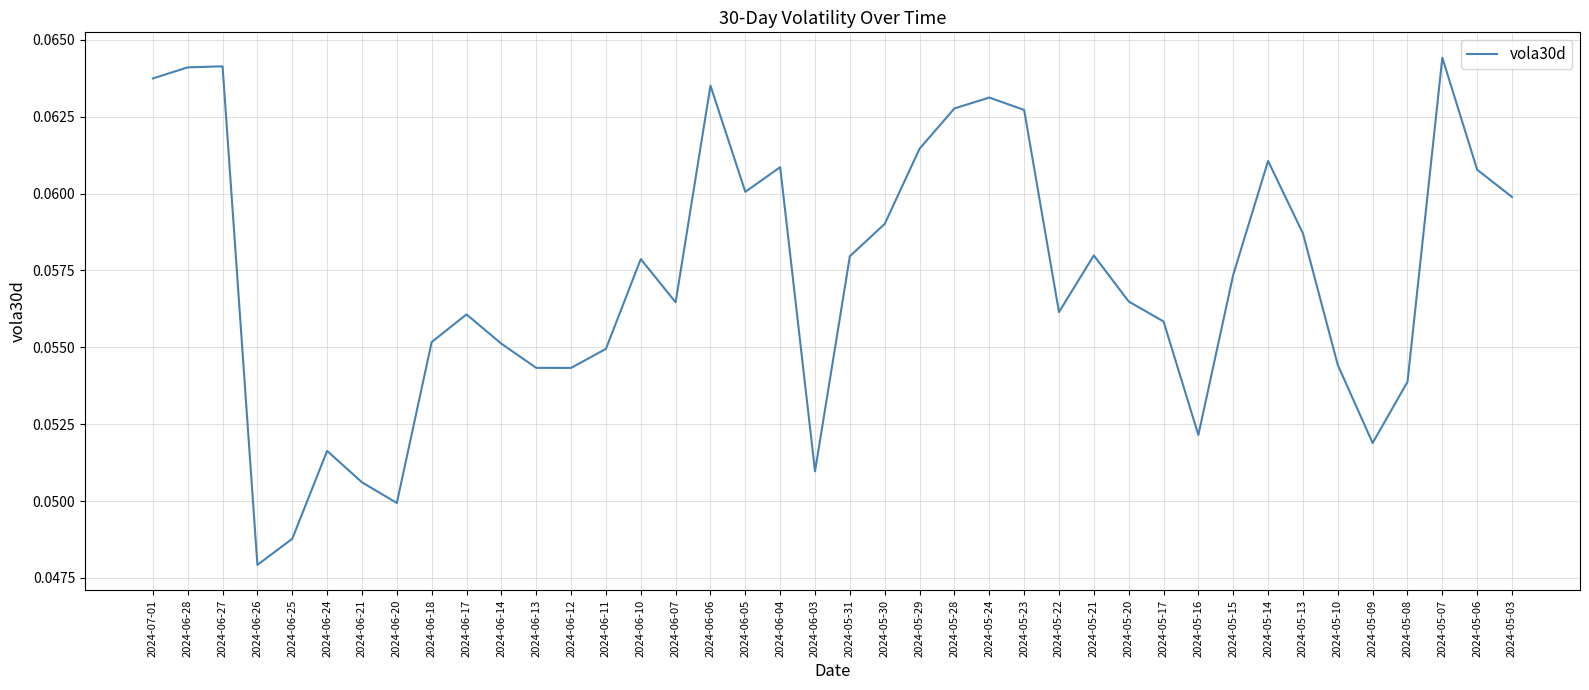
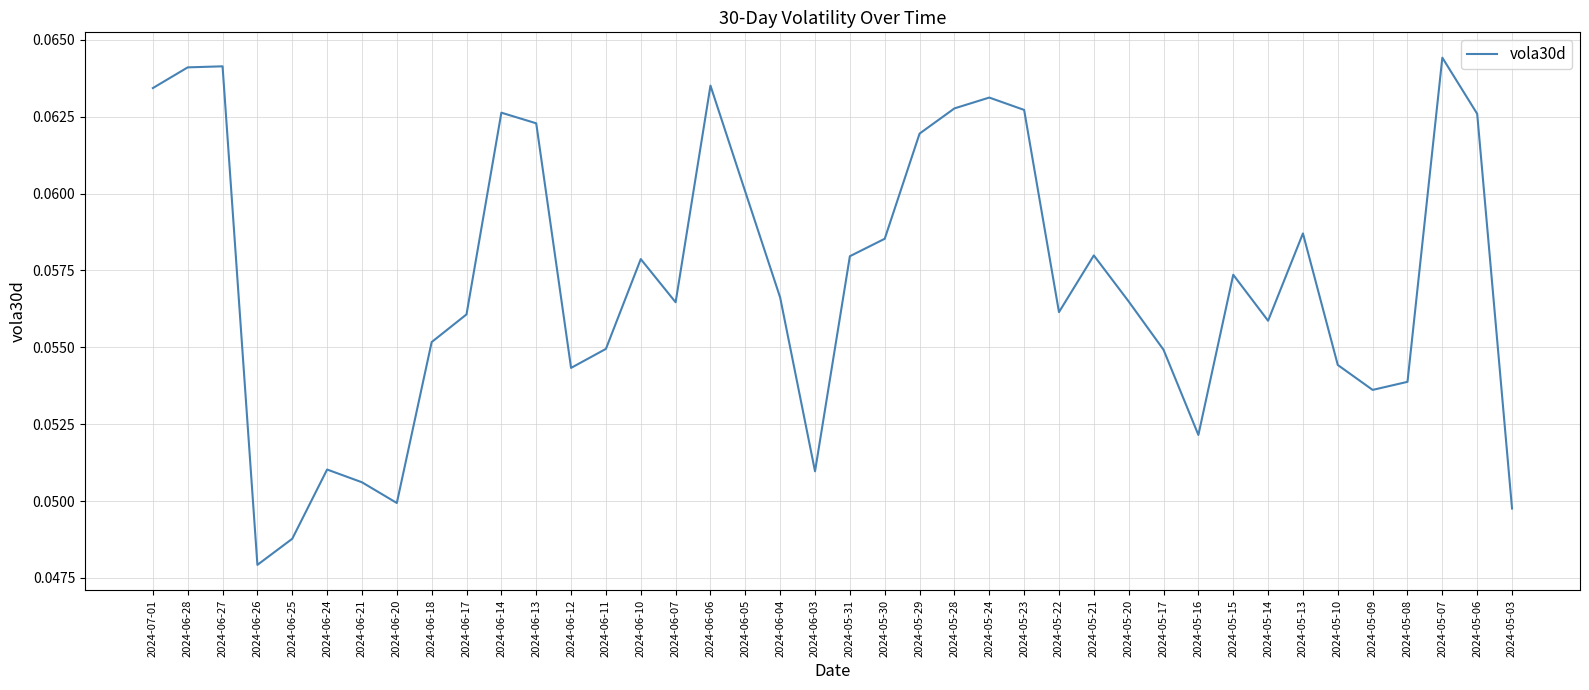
2024-07-01: 0.0637 -> 0.0634
2024-06-24: 0.0516 -> 0.0510
2024-06-14: 0.0551 -> 0.0626
2024-06-13: 0.0543 -> 0.0623
2024-06-04: 0.0609 -> 0.0566
2024-05-30: 0.0590 -> 0.0585
2024-05-29: 0.0615 -> 0.0620
2024-05-17: 0.0558 -> 0.0549
2024-05-14: 0.0611 -> 0.0559
2024-05-09: 0.0519 -> 0.0536
2024-05-06: 0.0608 -> 0.0626
2024-05-03: 0.0599 -> 0.0498
